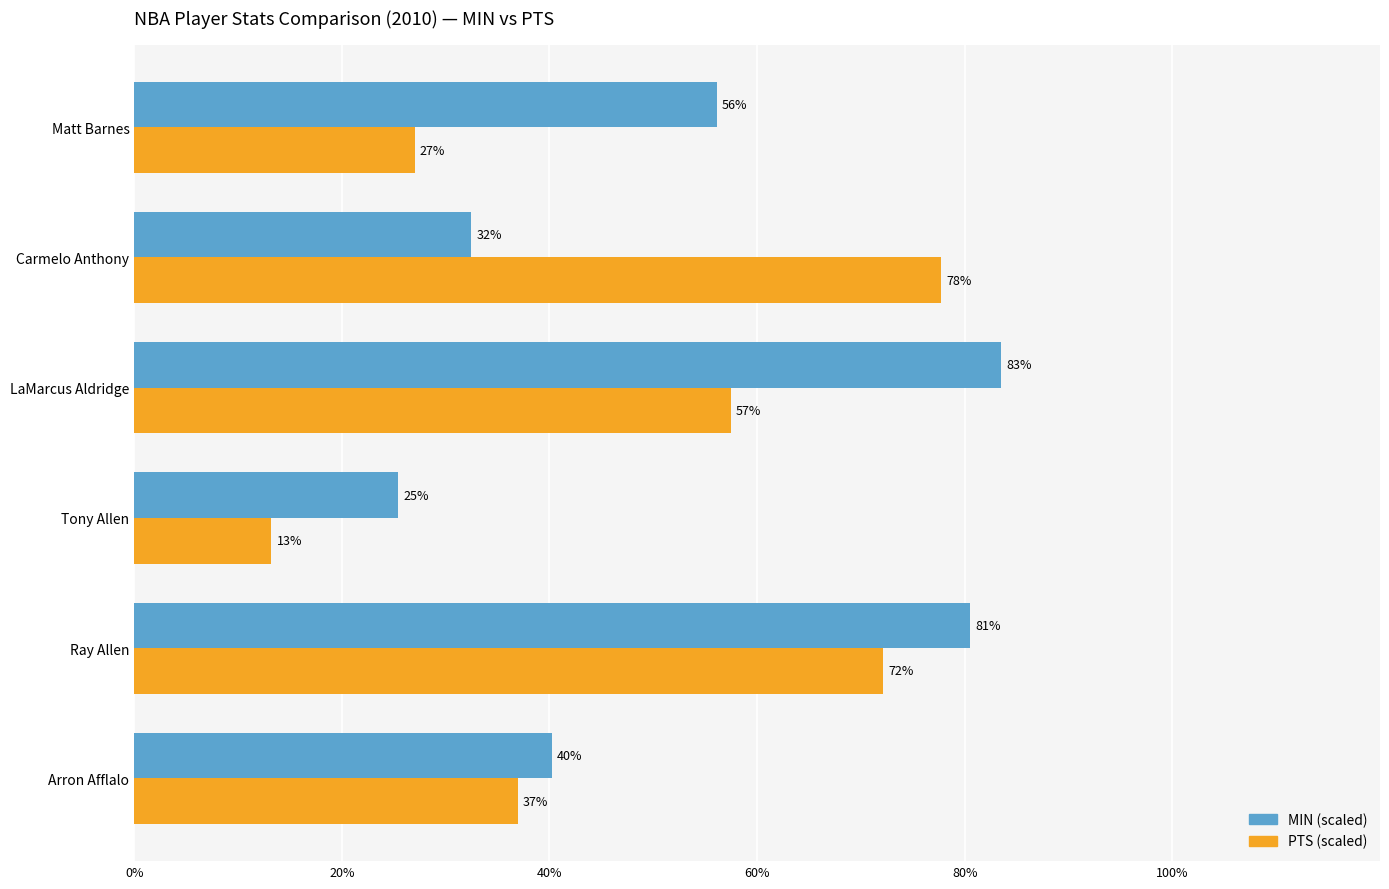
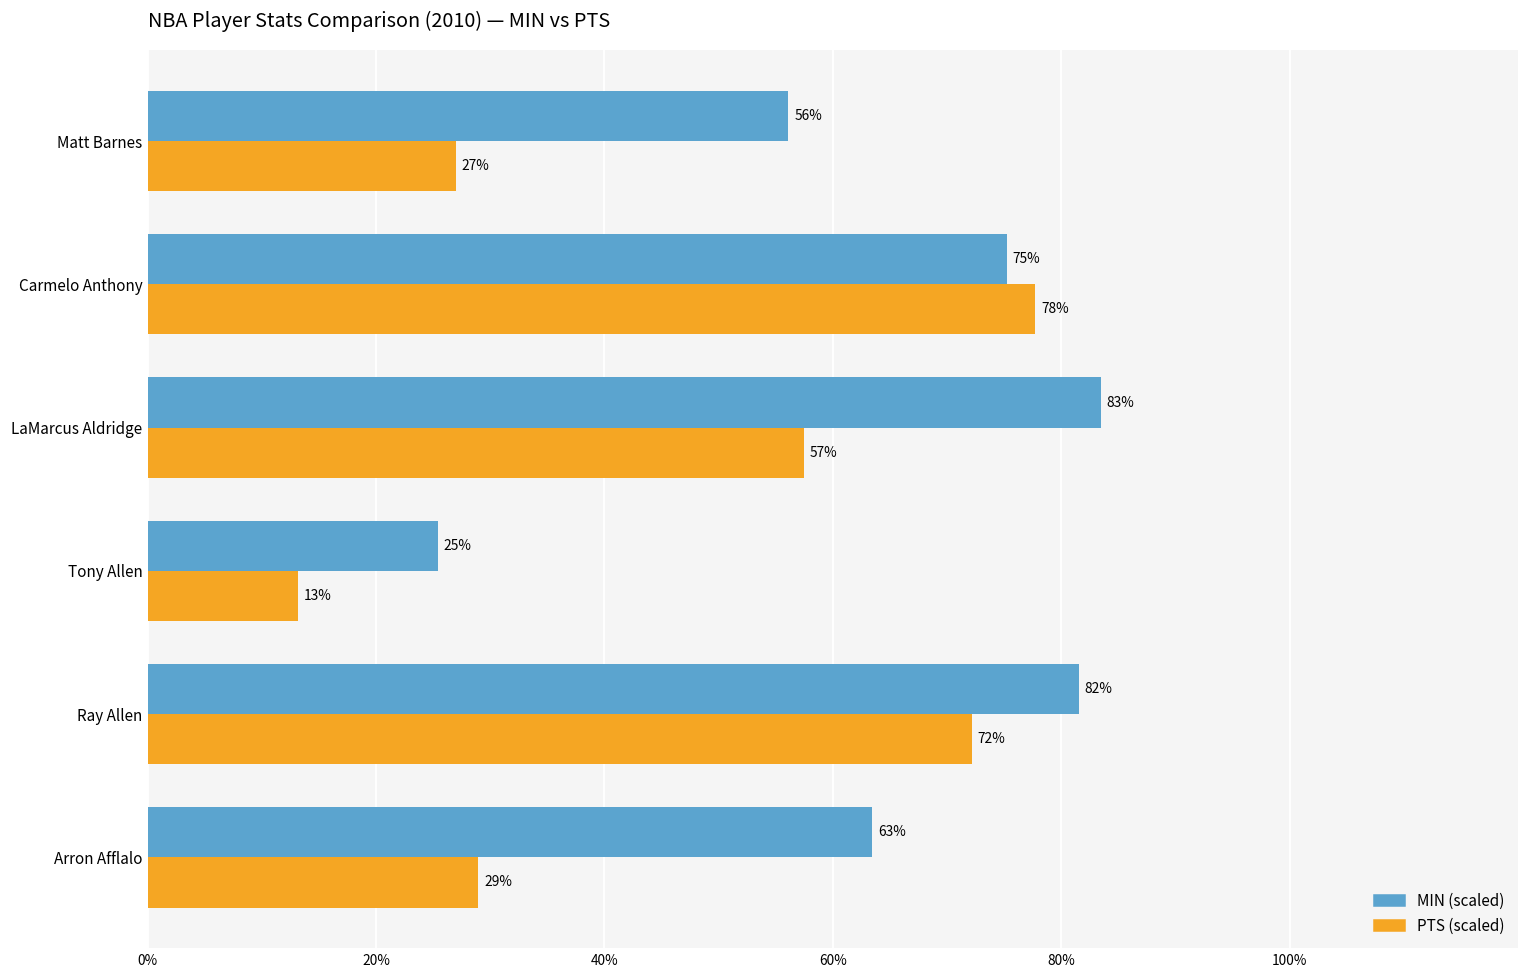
MIN (scaled), Carmelo Anthony: 32% -> 75%
MIN (scaled), Ray Allen: 81% -> 82%
MIN (scaled), Arron Afflalo: 40% -> 63%
PTS (scaled), Arron Afflalo: 37% -> 29%
